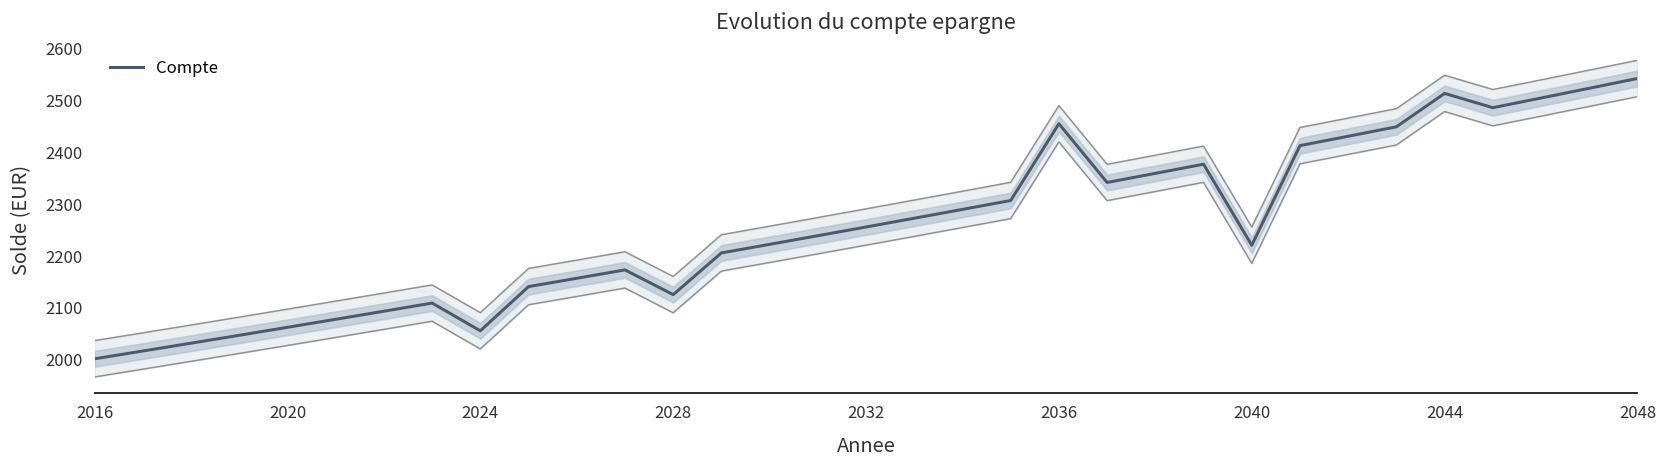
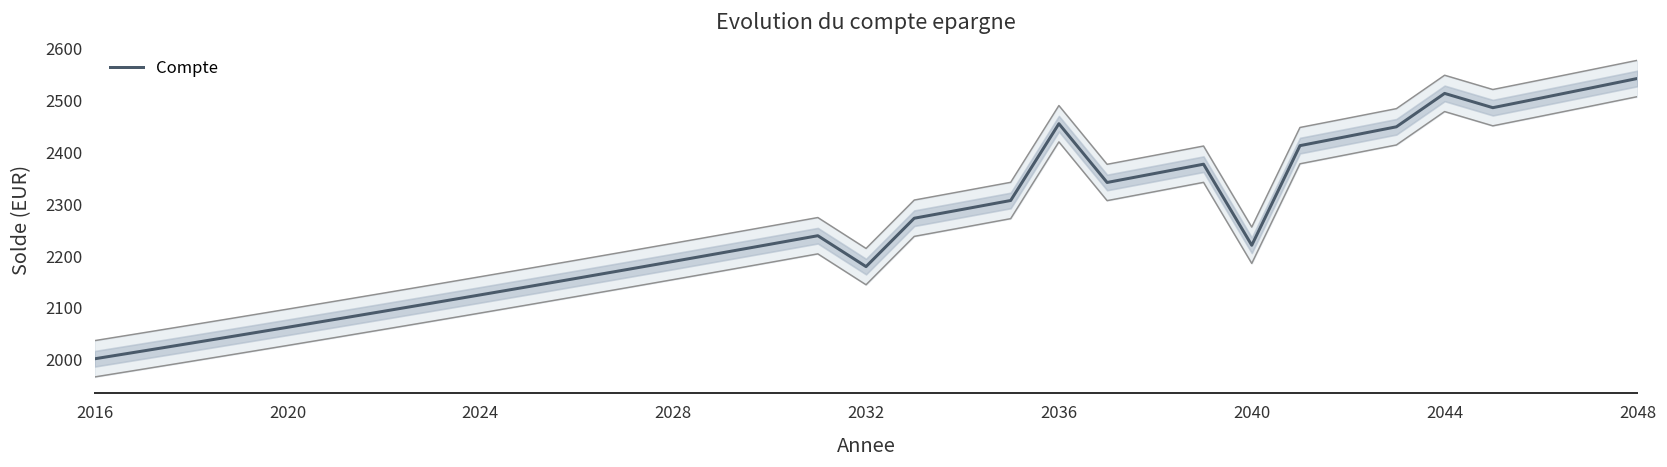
Compte, 2024: 2050 -> 2120
Compte, 2028: 2120 -> 2190
Compte, 2032: 2250 -> 2180
